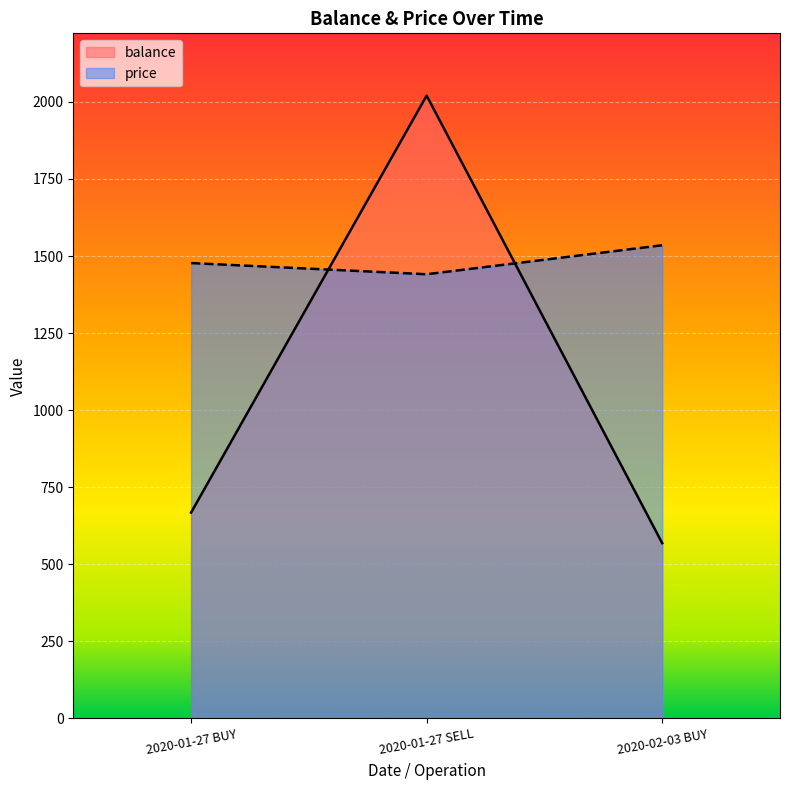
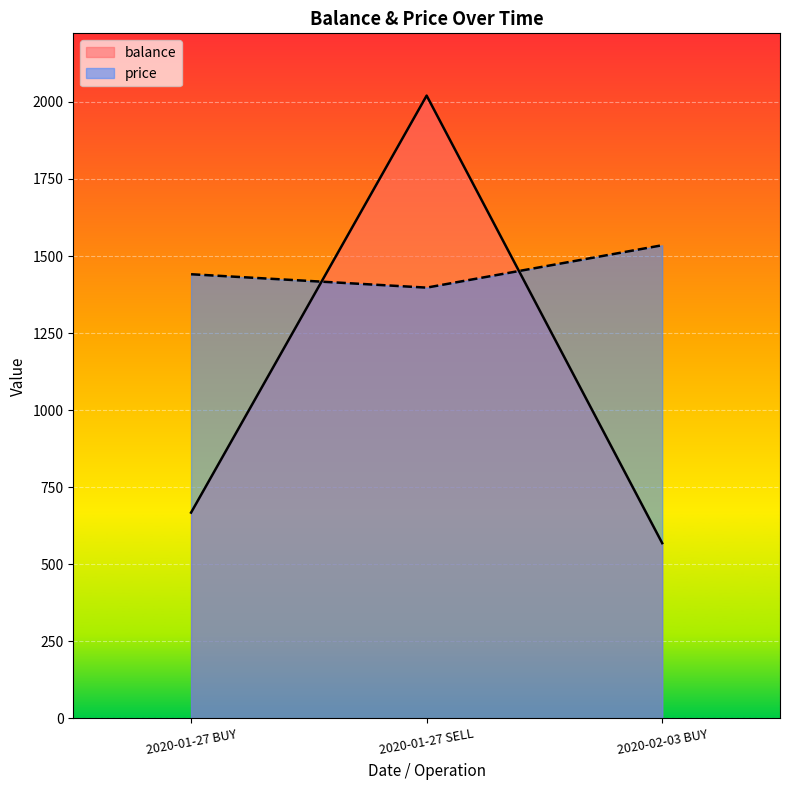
price, 2020-01-27 BUY: 1480 -> 1440
price, 2020-01-27 SELL: 1440 -> 1400
